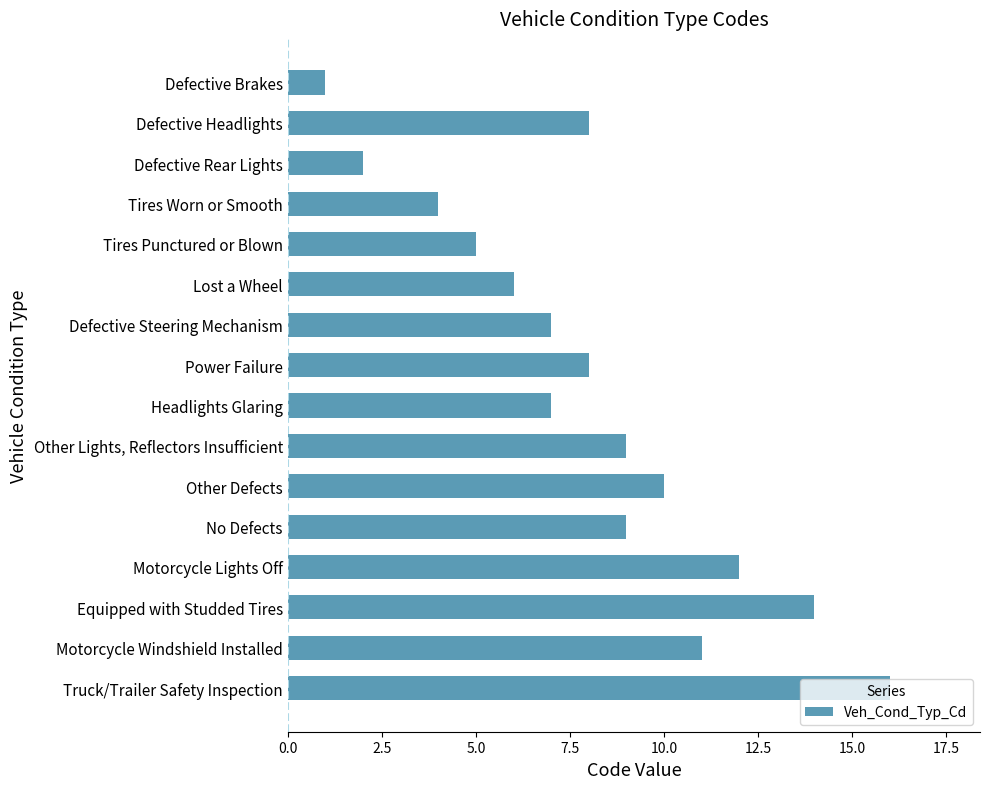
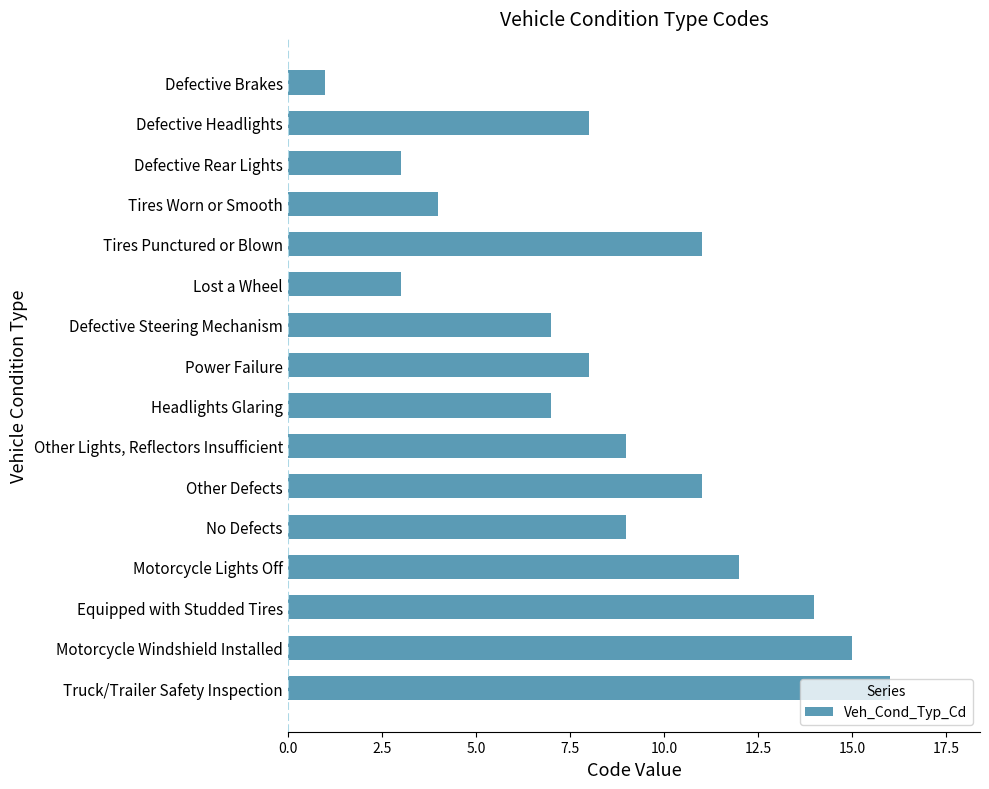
Defective Rear Lights: 2 -> 3
Tires Punctured or Blown: 5 -> 11
Lost a Wheel: 6 -> 3
Other Defects: 10 -> 11
Motorcycle Windshield Installed: 11 -> 15
